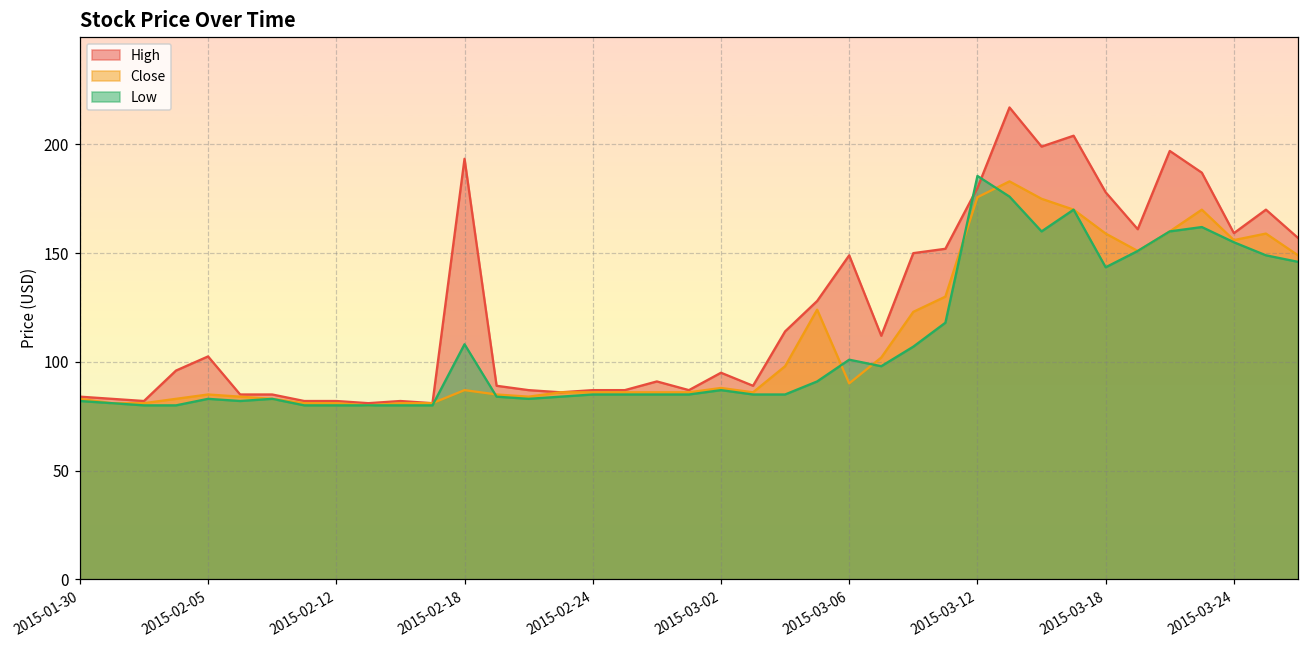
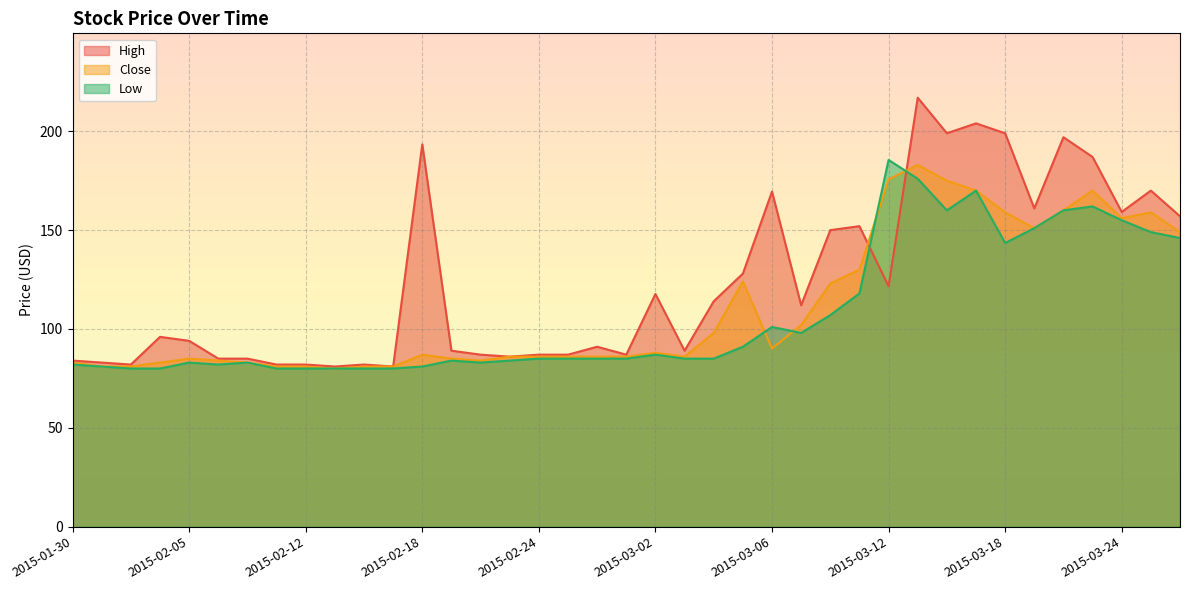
High, 2015-02-05: 103 -> 94
Low, 2015-02-18: 108 -> 81
High, 2015-03-02: 95 -> 118
High, 2015-03-06: 149 -> 170
High, 2015-03-12: 180 -> 122
High, 2015-03-18: 178 -> 199
